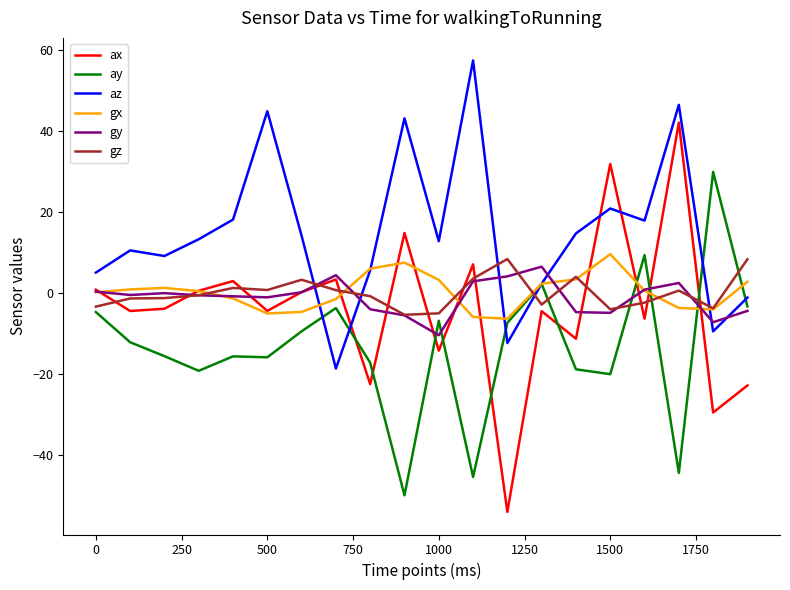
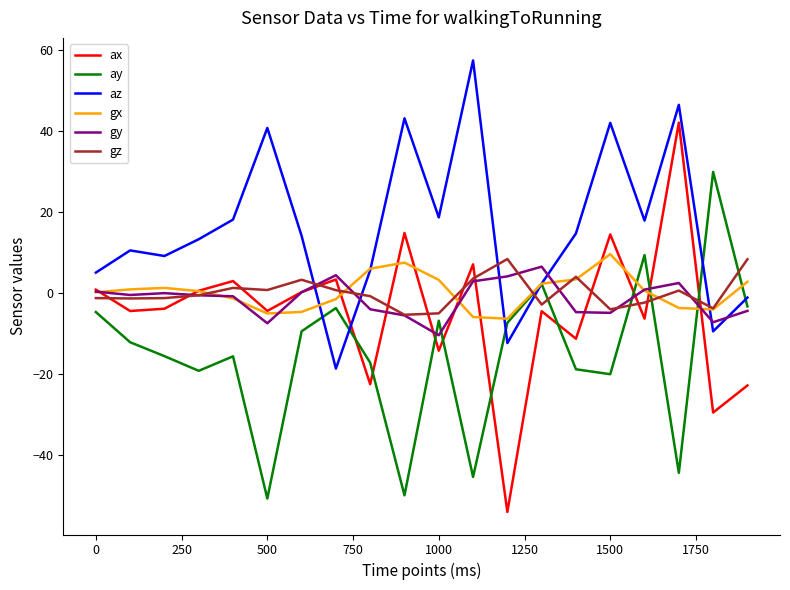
gz, 0: -3 -> -1
ay, 500: -16 -> -51
az, 500: 45 -> 41
gy, 500: -1 -> -7
az, 1000: 13 -> 19
ax, 1500: 32 -> 14
az, 1500: 21 -> 42
